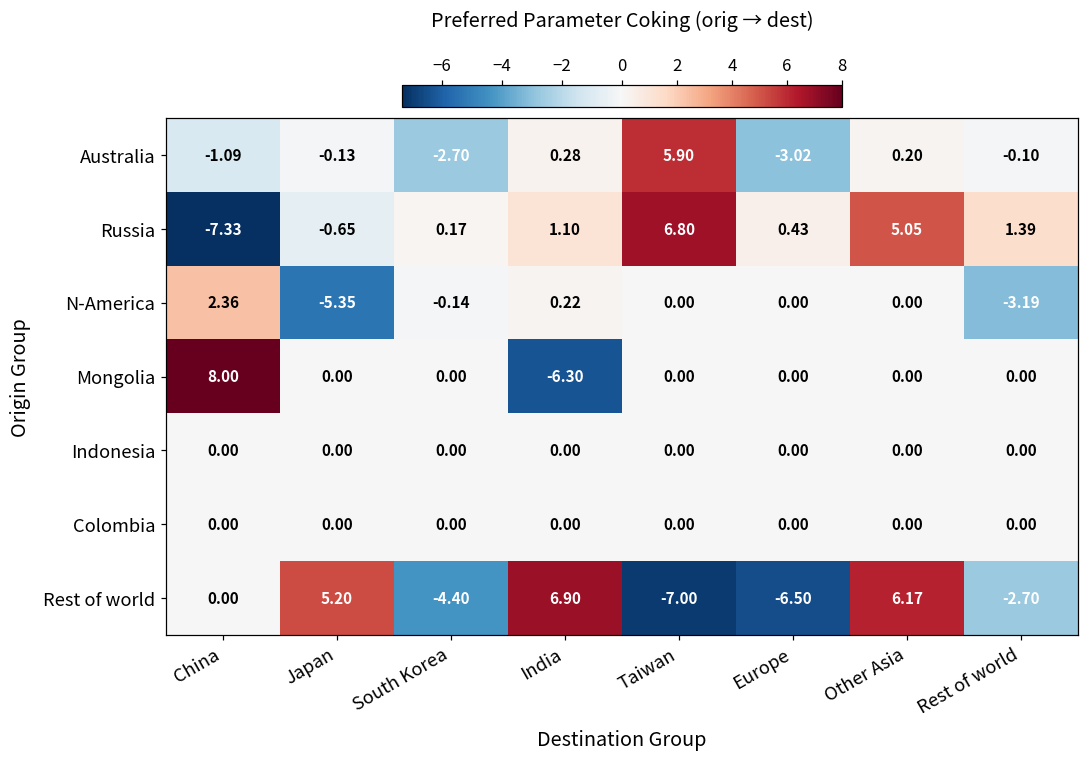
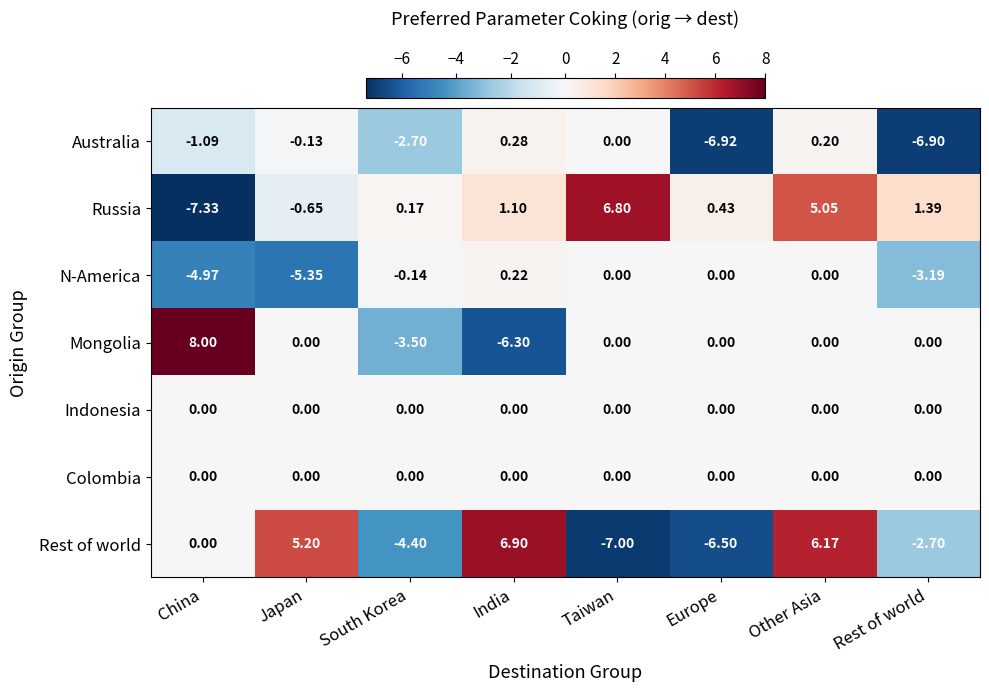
Australia, Taiwan: 5.90 -> 0.00
Australia, Europe: -3.02 -> -6.92
Australia, Rest of world: -0.10 -> -6.90
N-America, China: 2.36 -> -4.97
Mongolia, South Korea: 0.00 -> -3.50
